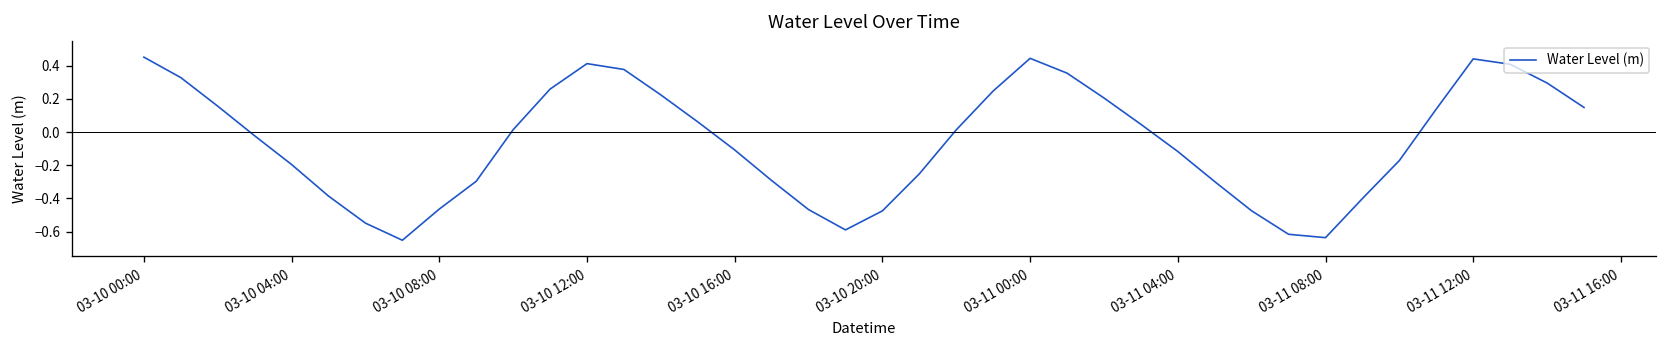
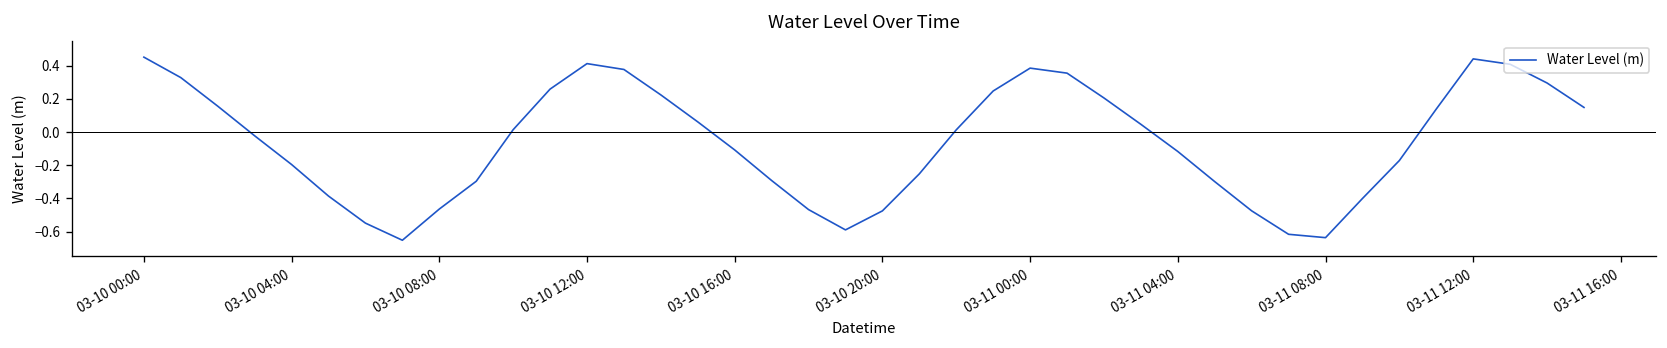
03-11 00:00: 0.44 -> 0.39
